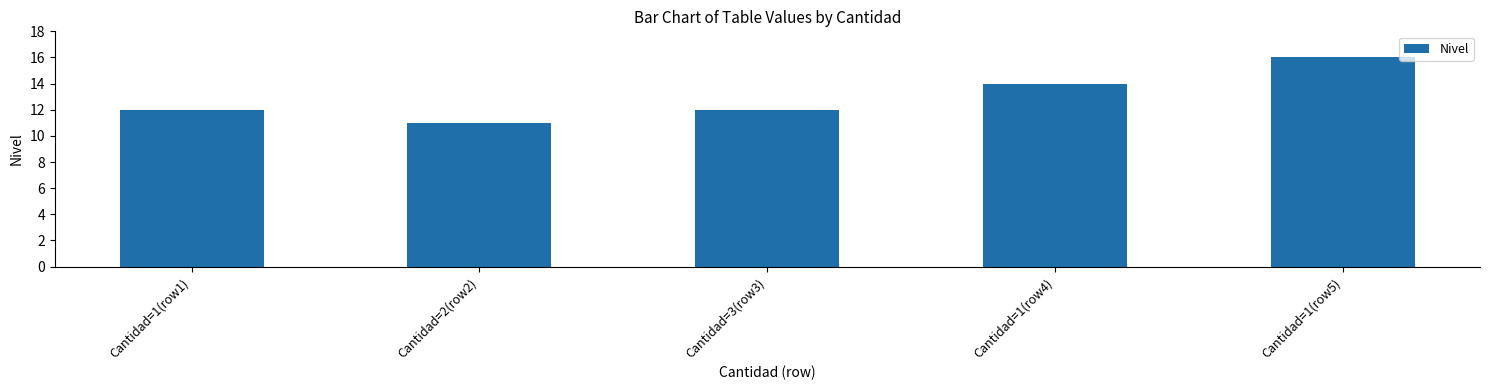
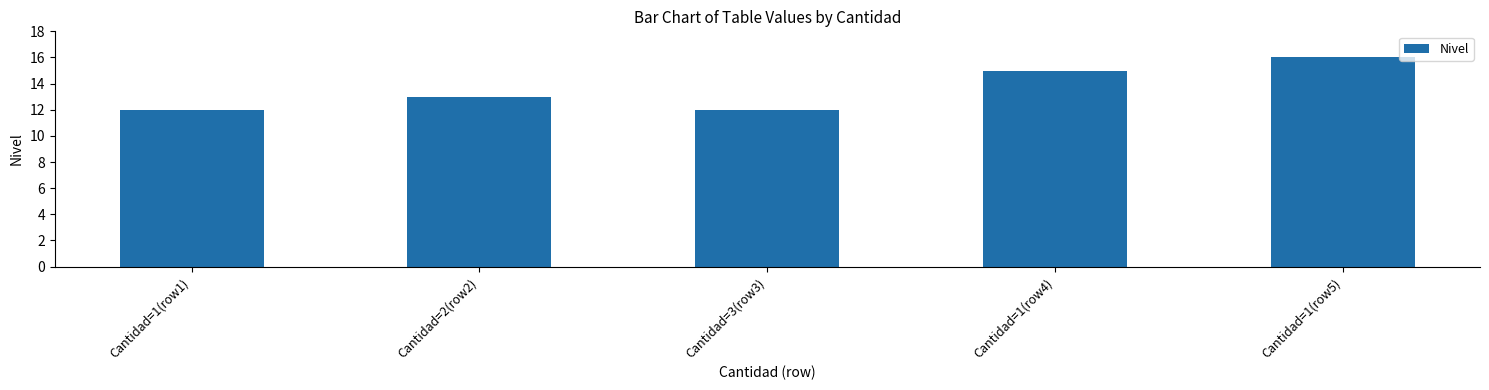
Cantidad=2(row2): 11 -> 13
Cantidad=1(row4): 14 -> 15
